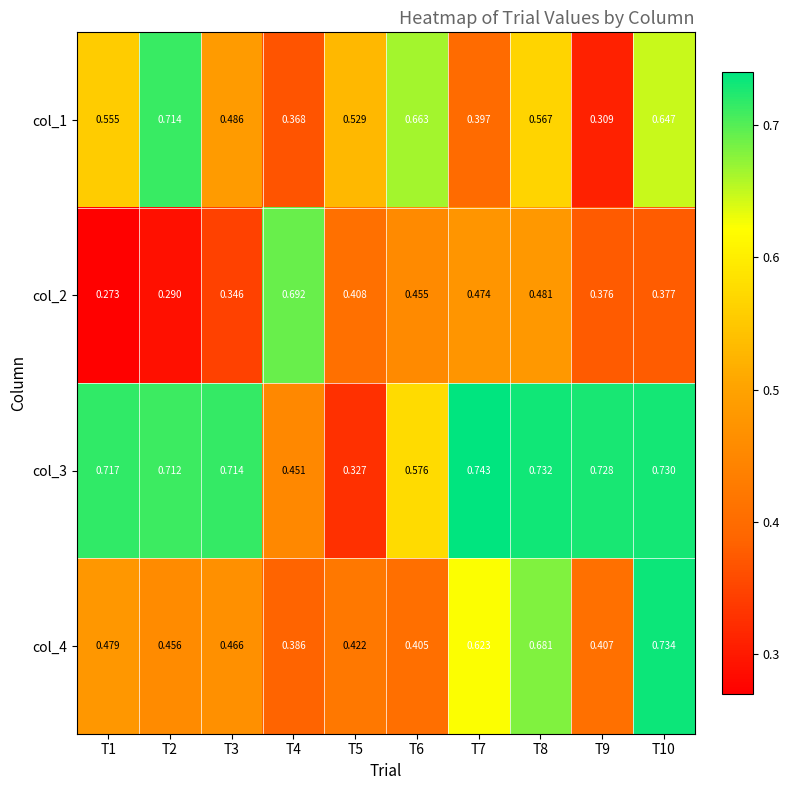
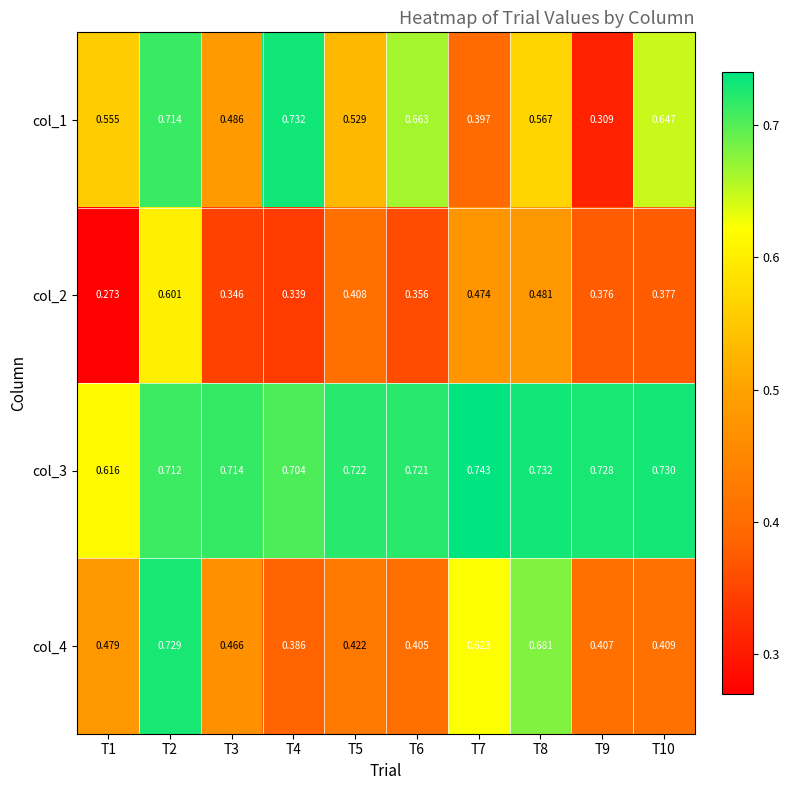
col_1, T4: 0.368 -> 0.732
col_2, T2: 0.290 -> 0.601
col_2, T4: 0.692 -> 0.339
col_2, T6: 0.455 -> 0.356
col_3, T1: 0.717 -> 0.616
col_3, T4: 0.451 -> 0.704
col_3, T5: 0.327 -> 0.722
col_3, T6: 0.576 -> 0.721
col_4, T2: 0.456 -> 0.729
col_4, T10: 0.734 -> 0.409
